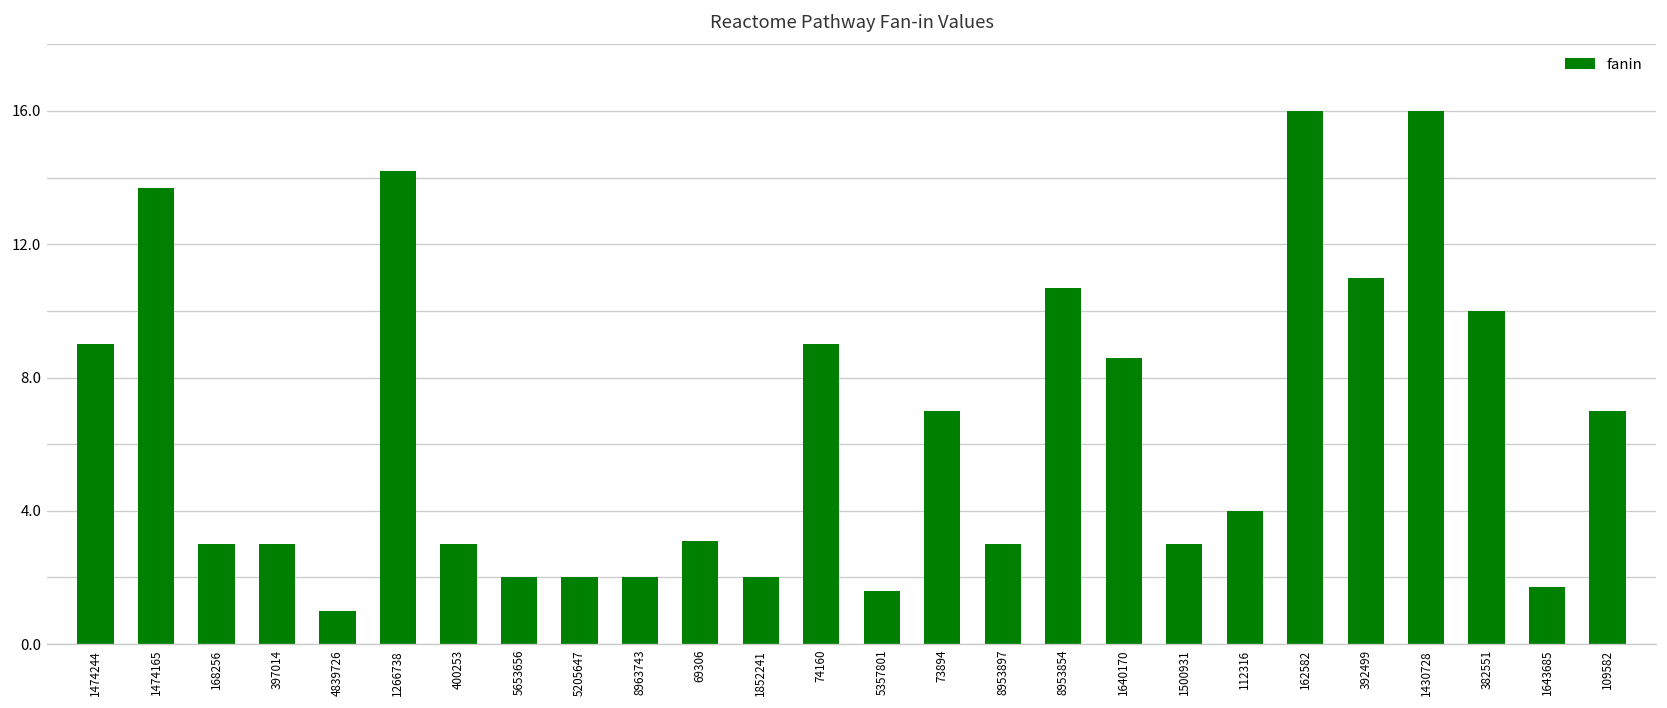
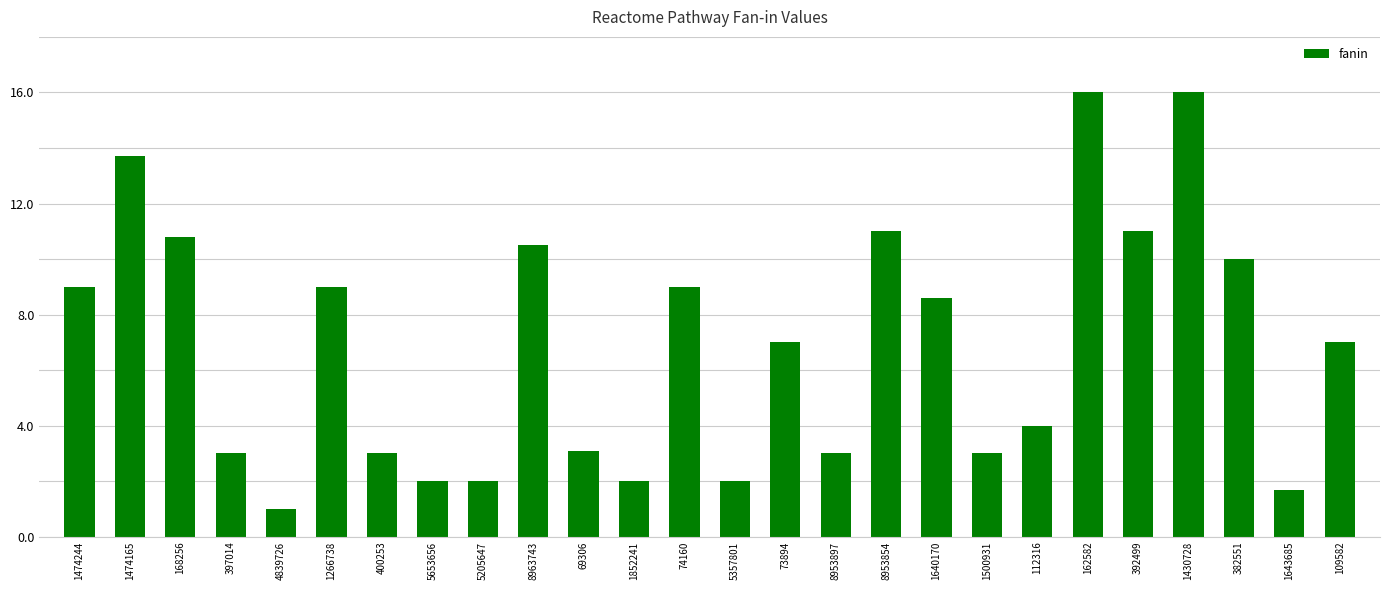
168256: 3.0 -> 10.8
1266738: 14.2 -> 9.0
8963743: 2.0 -> 10.5
5357801: 1.6 -> 2.0
8953854: 10.7 -> 11.0
